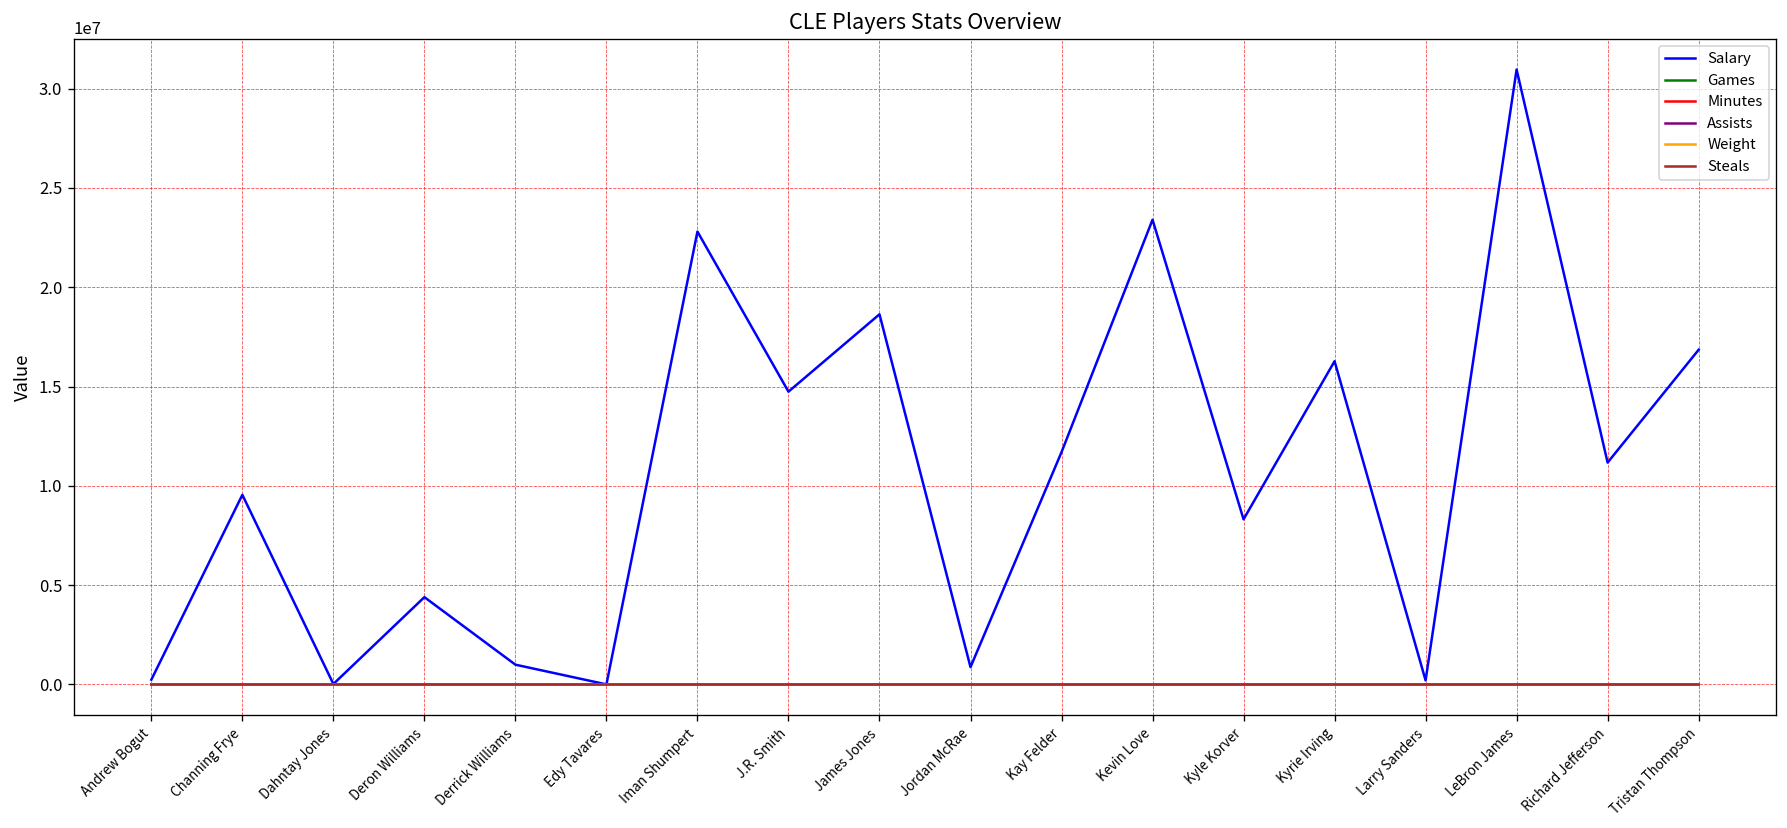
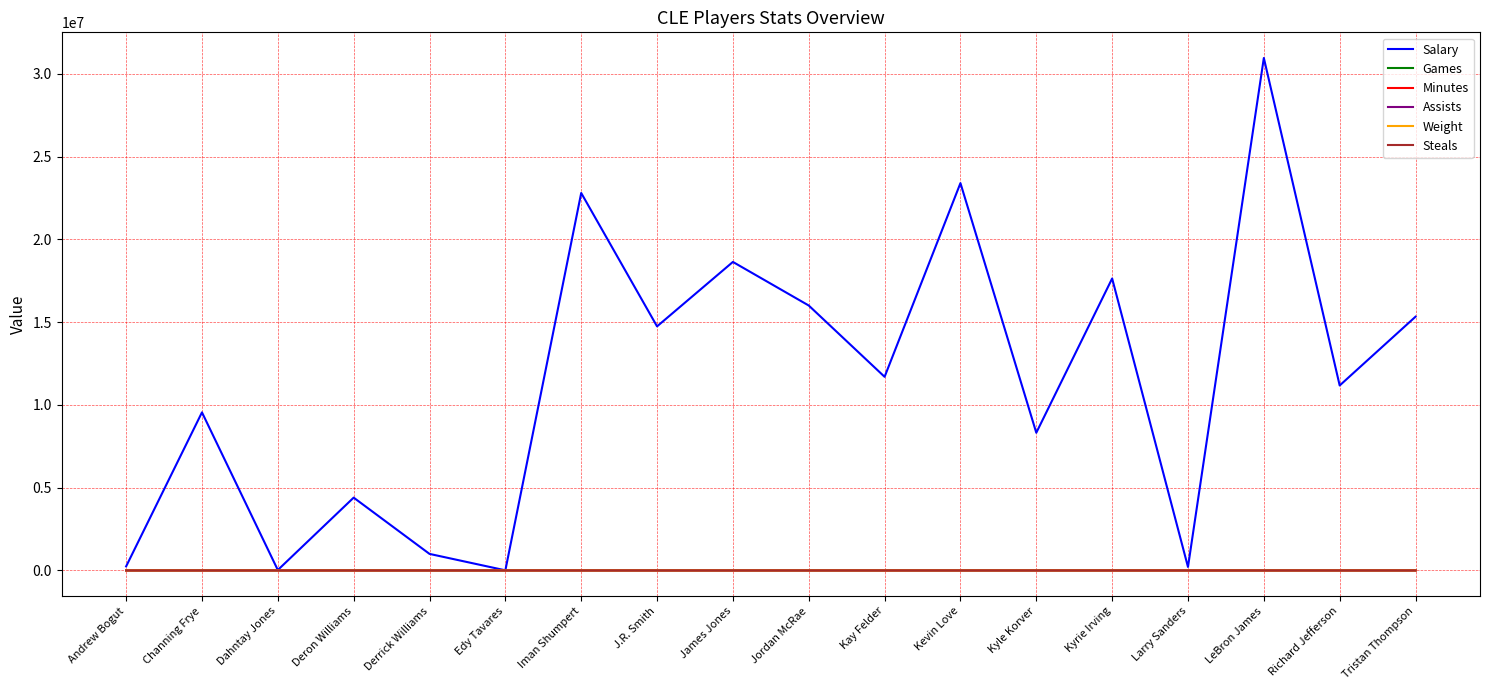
Salary, Jordan McRae: 900000 -> 16000000
Salary, Kyrie Irving: 16300000 -> 17600000
Salary, Tristan Thompson: 16900000 -> 15300000
